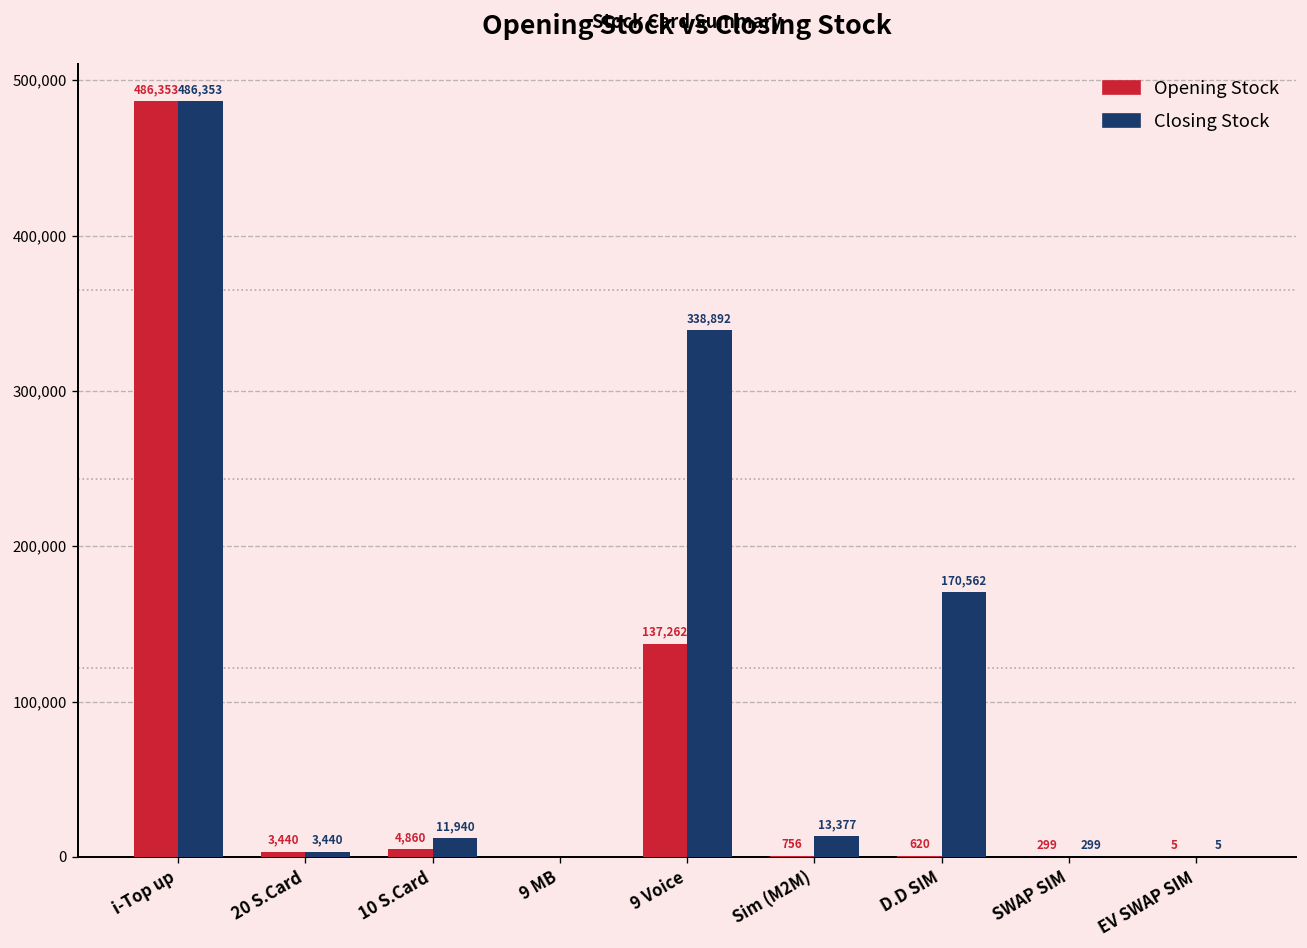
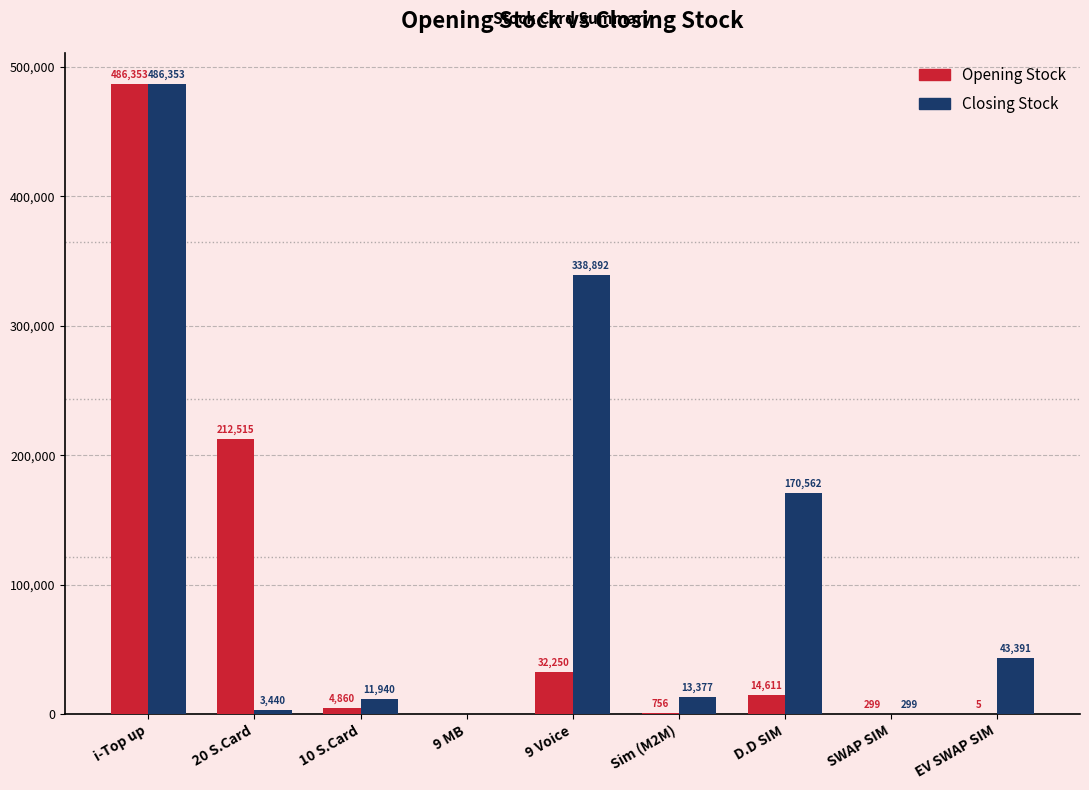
Opening Stock, 20 S.Card: 3,440 -> 212,515
Opening Stock, 9 Voice: 137,262 -> 32,250
Opening Stock, D.D SIM: 620 -> 14,611
Closing Stock, EV SWAP SIM: 5 -> 43,391
